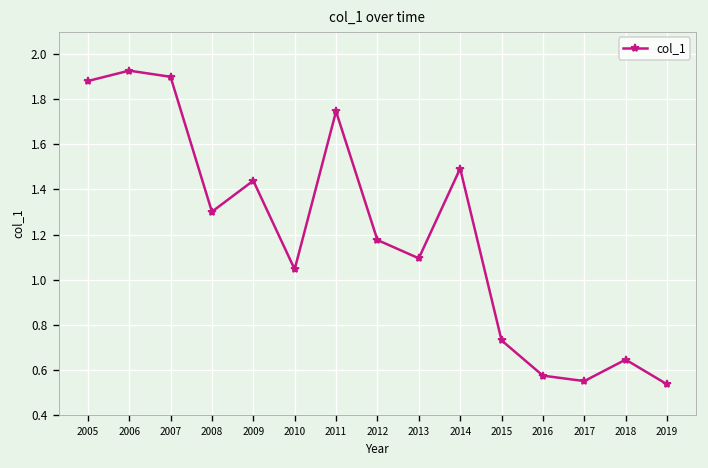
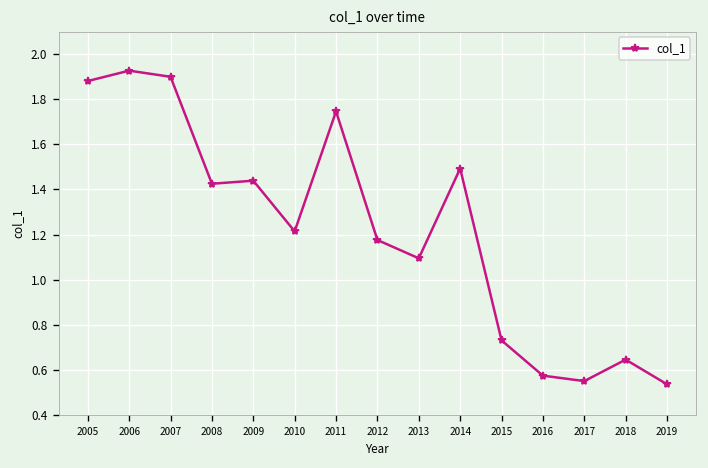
2008: 1.30 -> 1.43
2010: 1.05 -> 1.21
